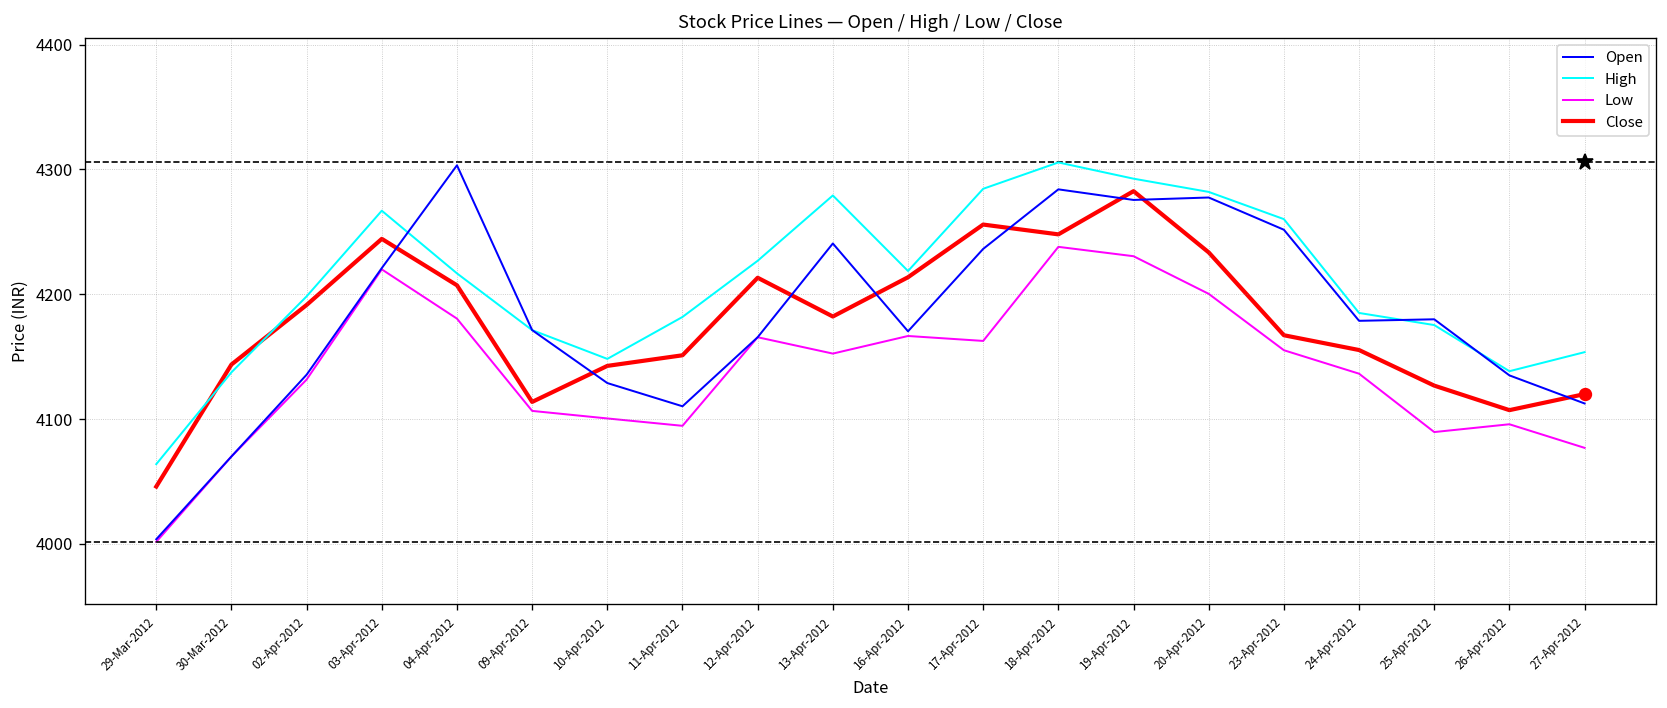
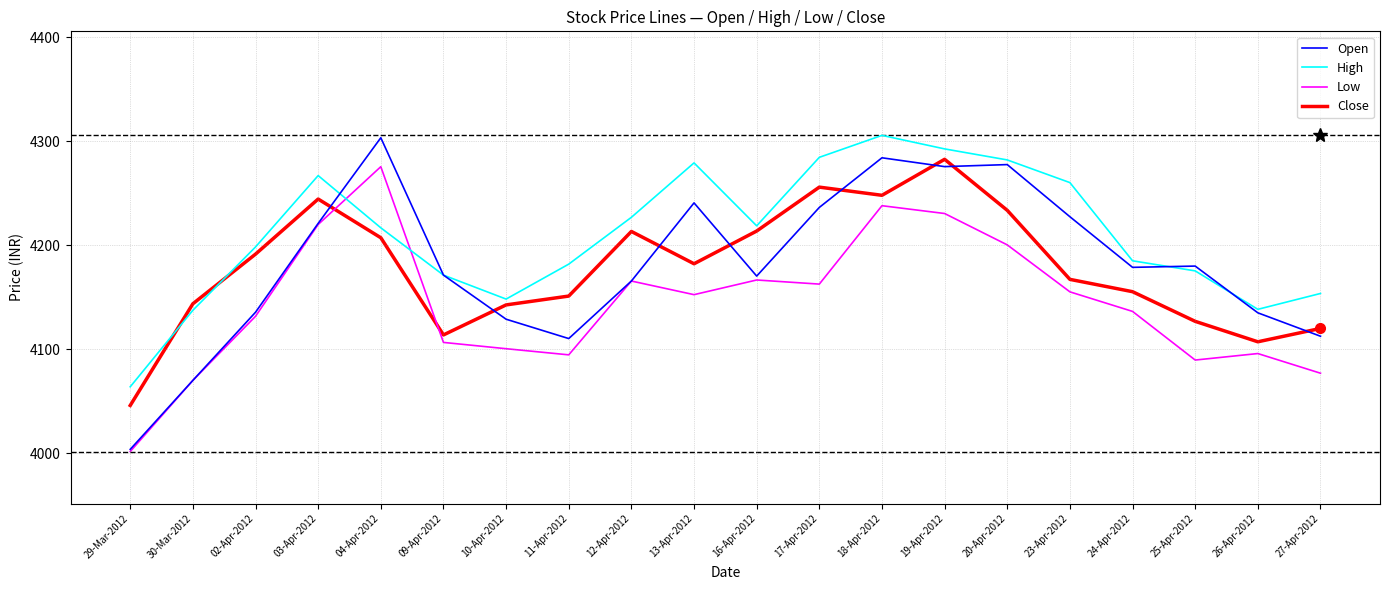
Low, 04-Apr-2012: 4181 -> 4276
Open, 23-Apr-2012: 4252 -> 4227
